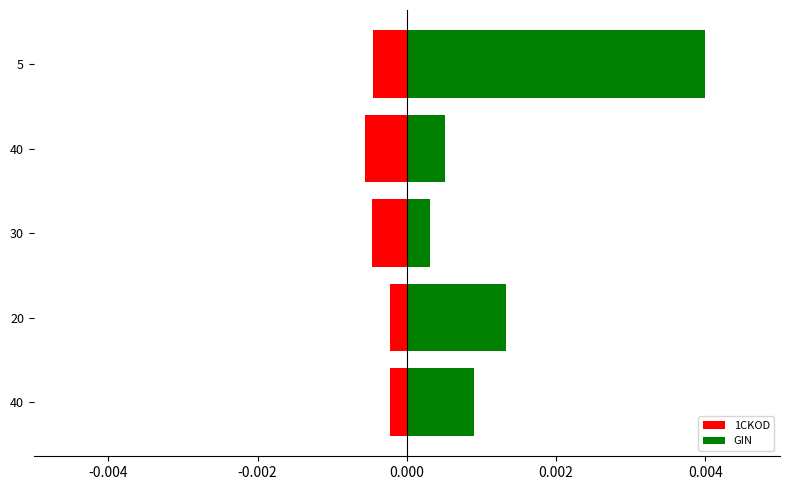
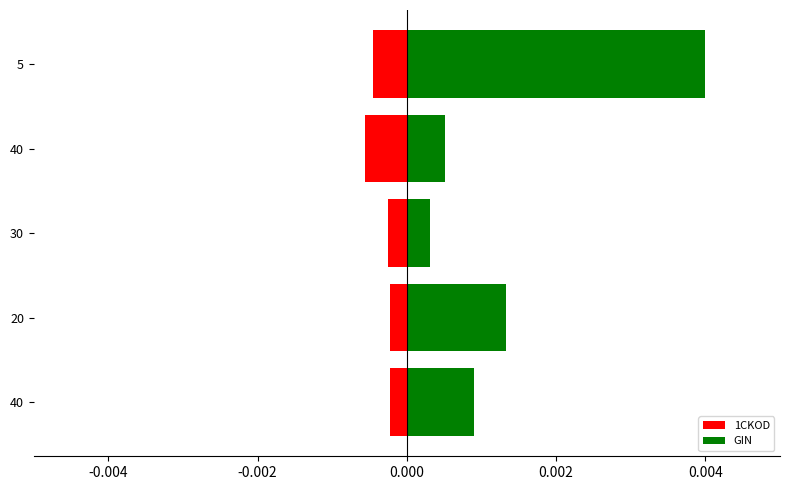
1CKOD, 30: -0.0005 -> -0.0003
